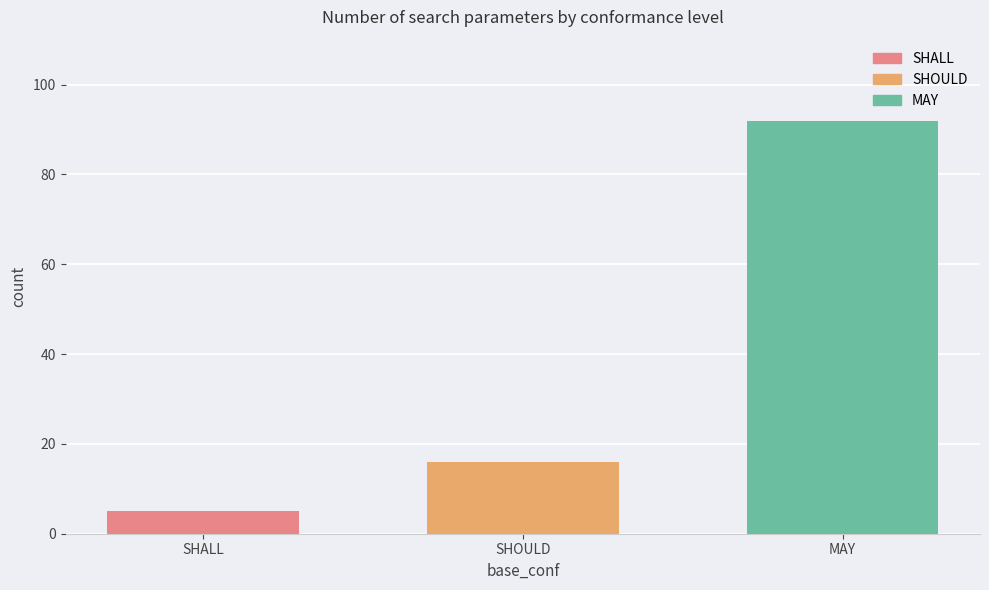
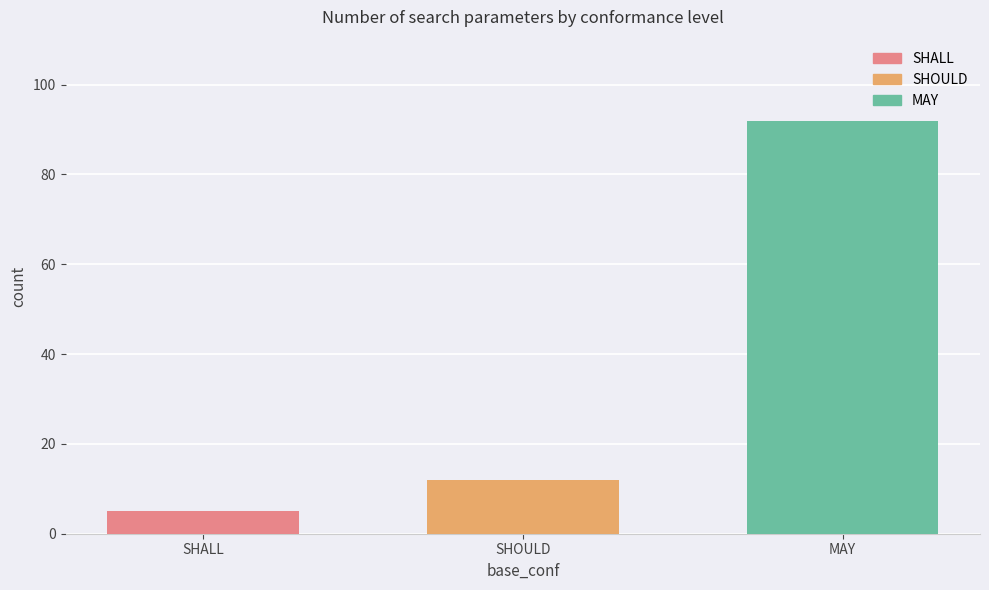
SHOULD: 16 -> 12
